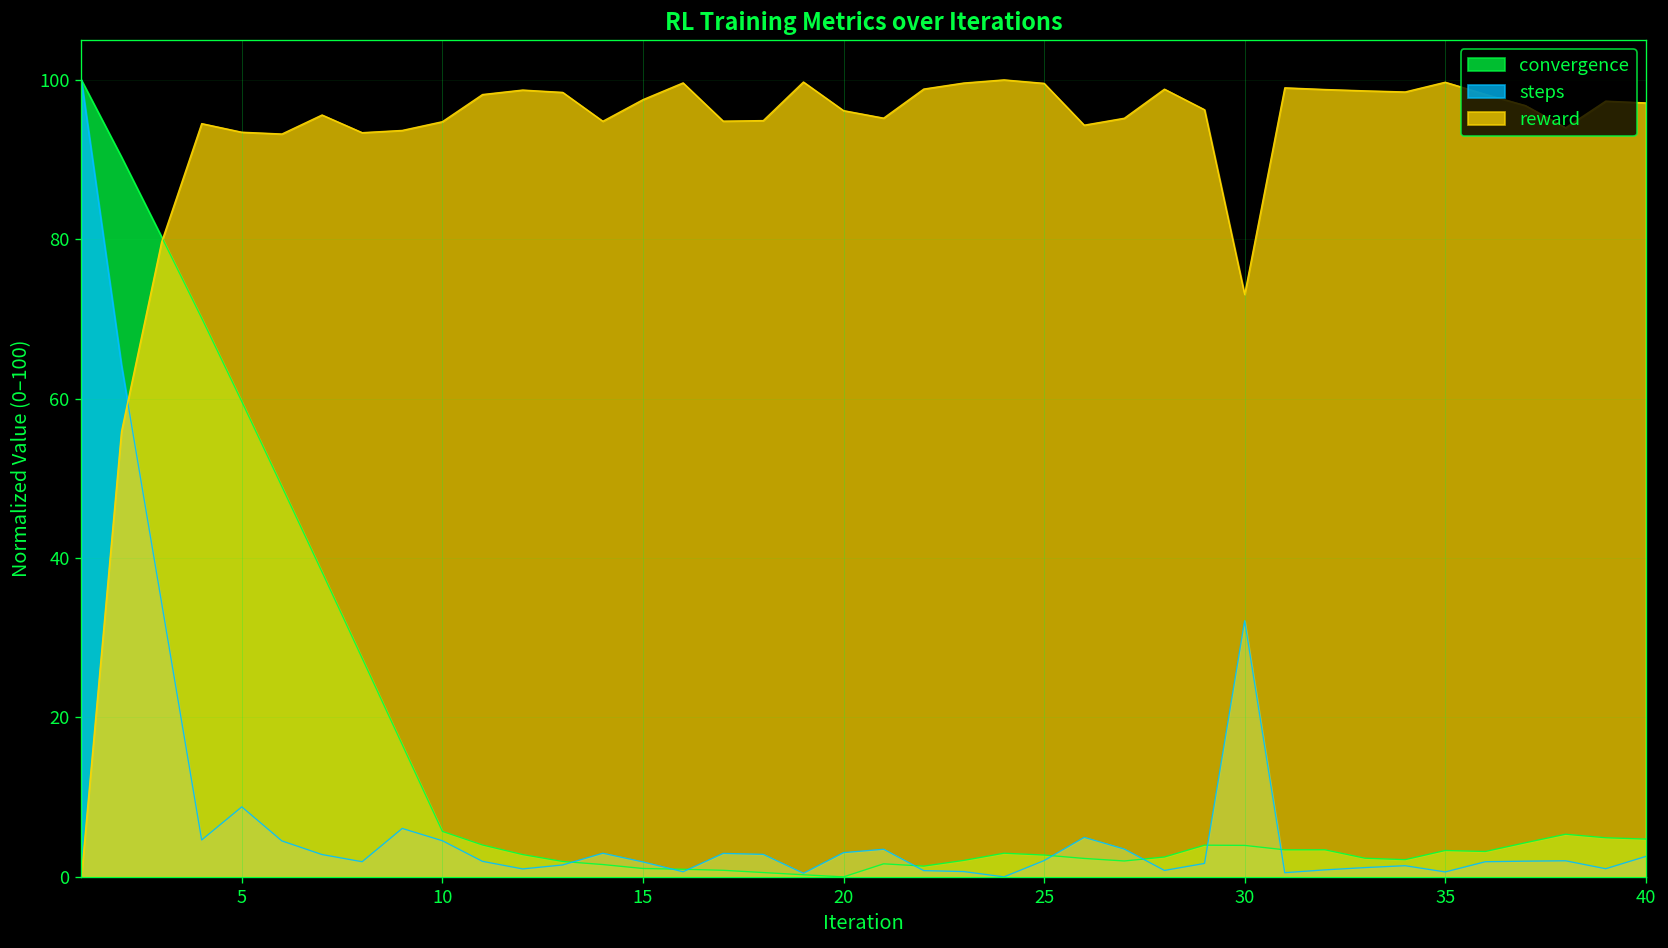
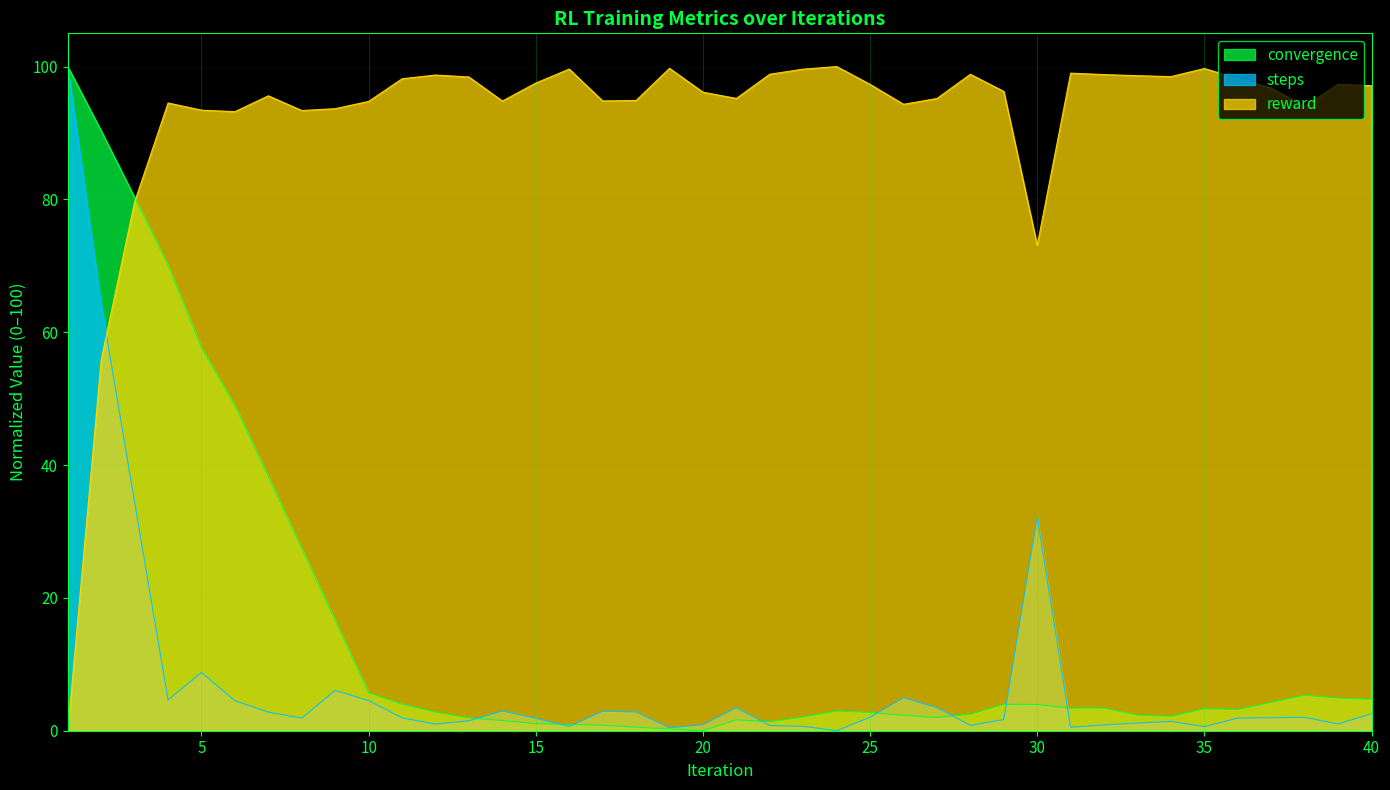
convergence, 5: 60 -> 58
steps, 20: 3 -> 1
reward, 25: 100 -> 97
